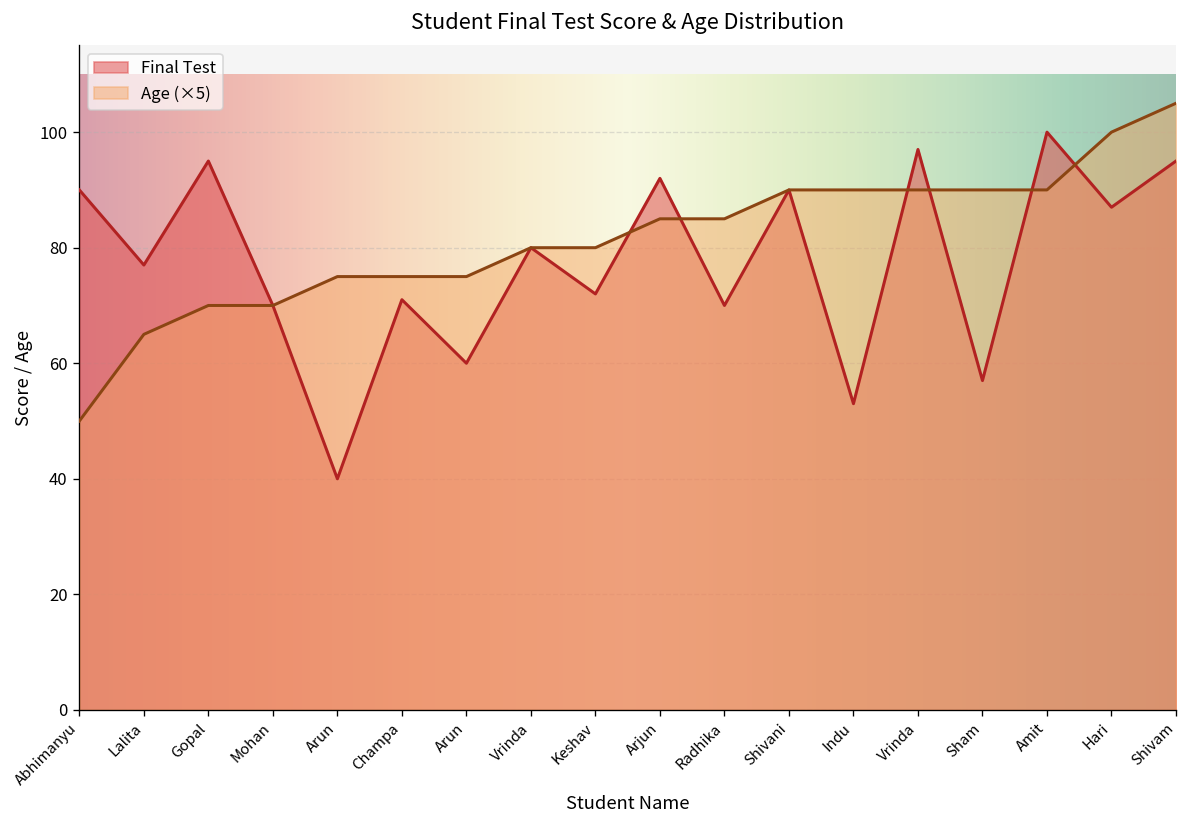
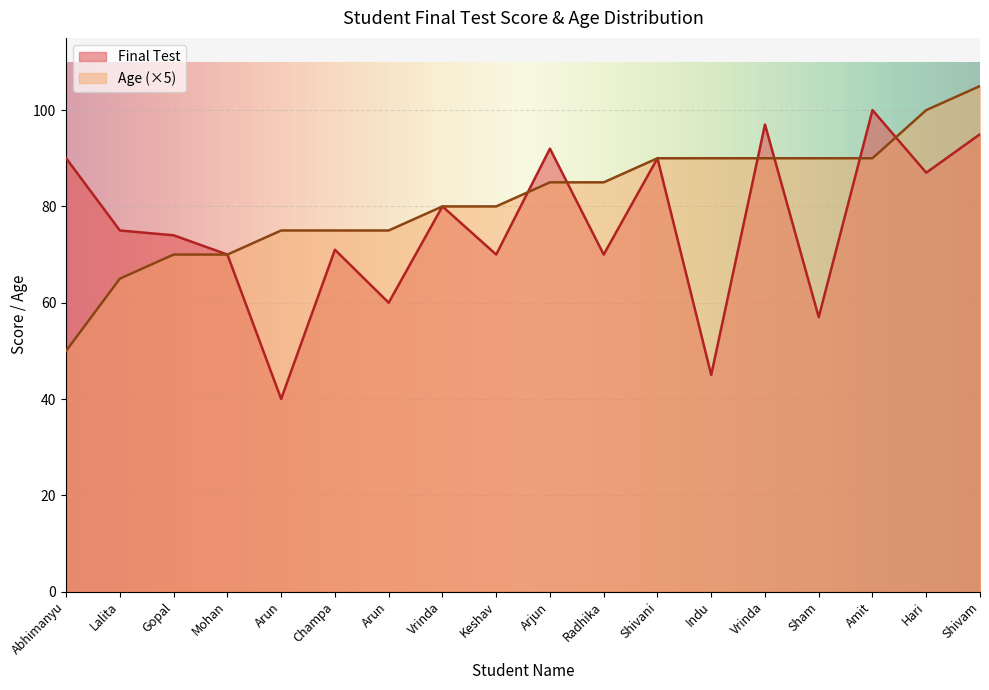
Final Test, Lalita: 77 -> 75
Final Test, Gopal: 95 -> 74
Final Test, Keshav: 72 -> 70
Final Test, Indu: 53 -> 45
